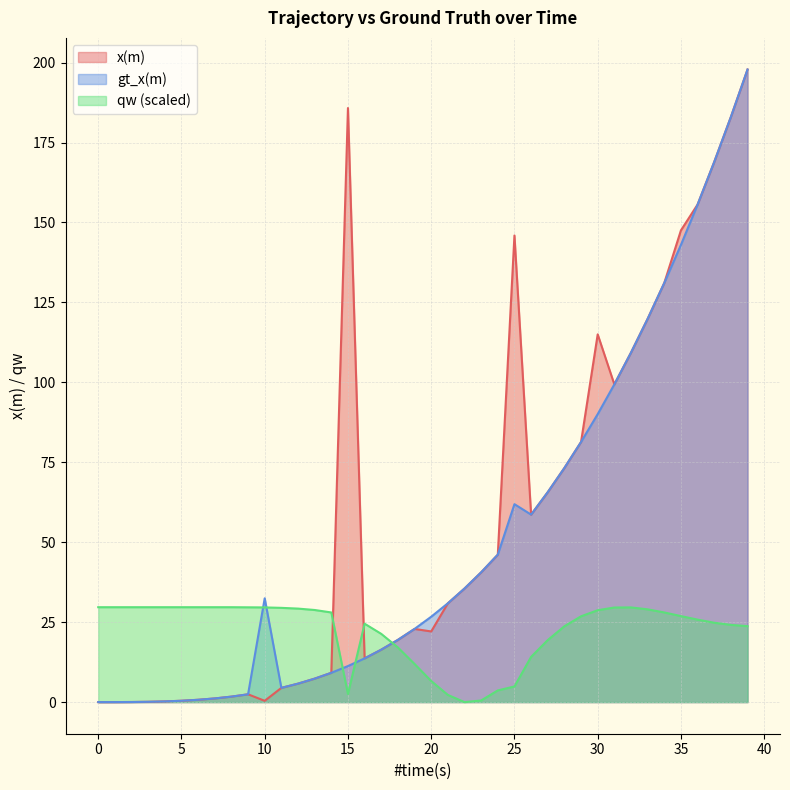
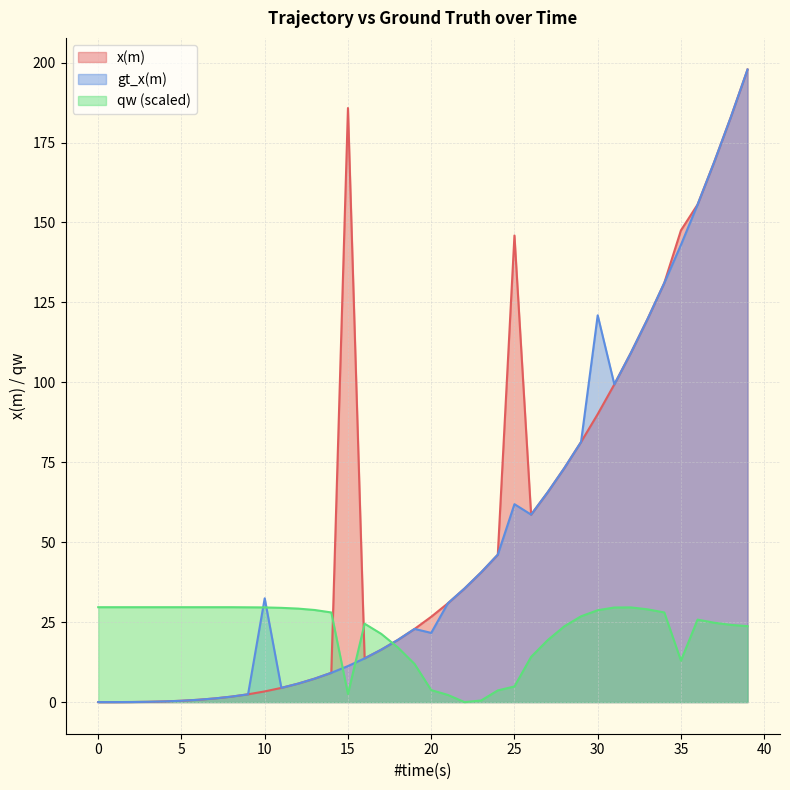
x(m), 10: 0 -> 3
x(m), 20: 22 -> 27
gt_x(m), 20: 27 -> 22
qw (scaled), 20: 7 -> 4
x(m), 30: 115 -> 90
gt_x(m), 30: 90 -> 121
qw (scaled), 35: 27 -> 13
